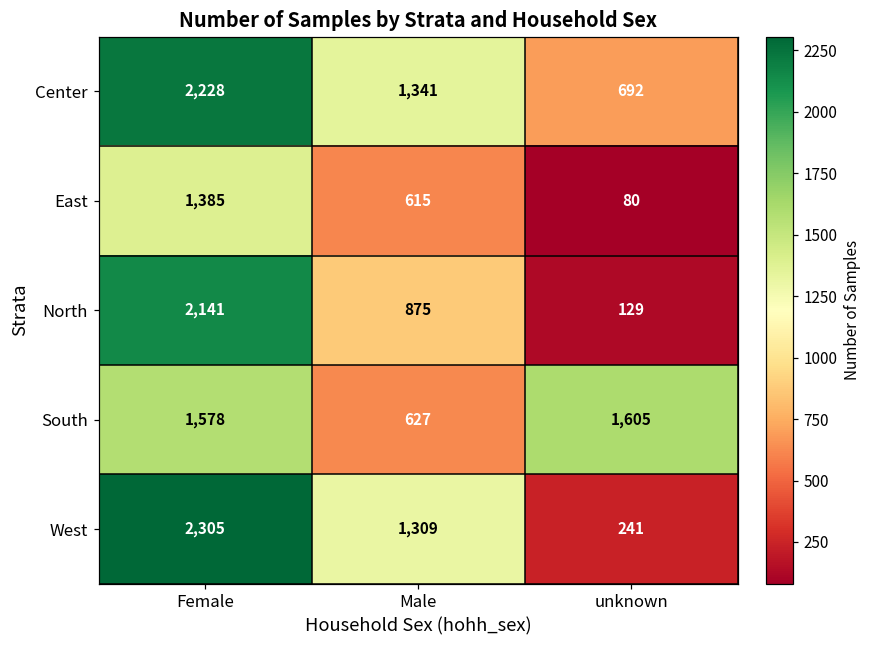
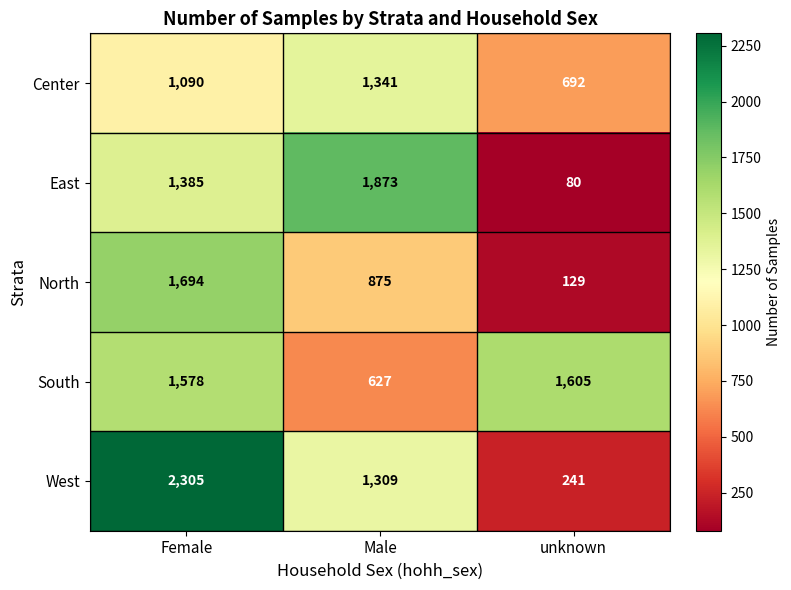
Center, Female: 2,228 -> 1,090
East, Male: 615 -> 1,873
North, Female: 2,141 -> 1,694
